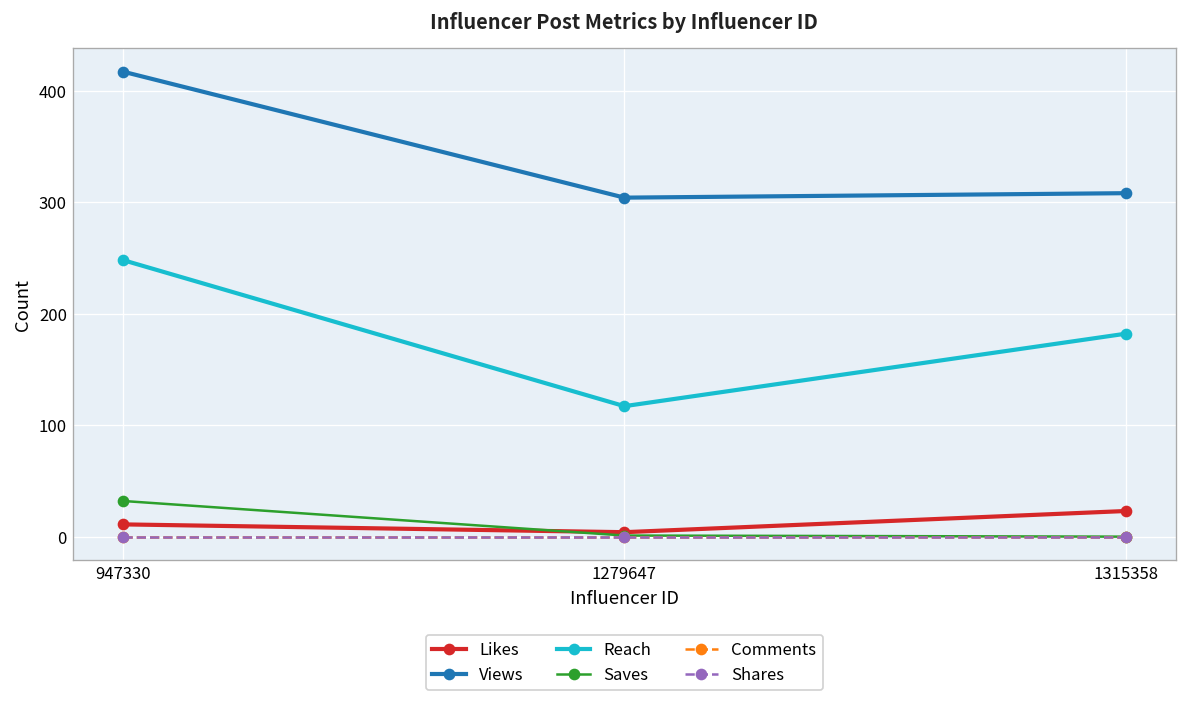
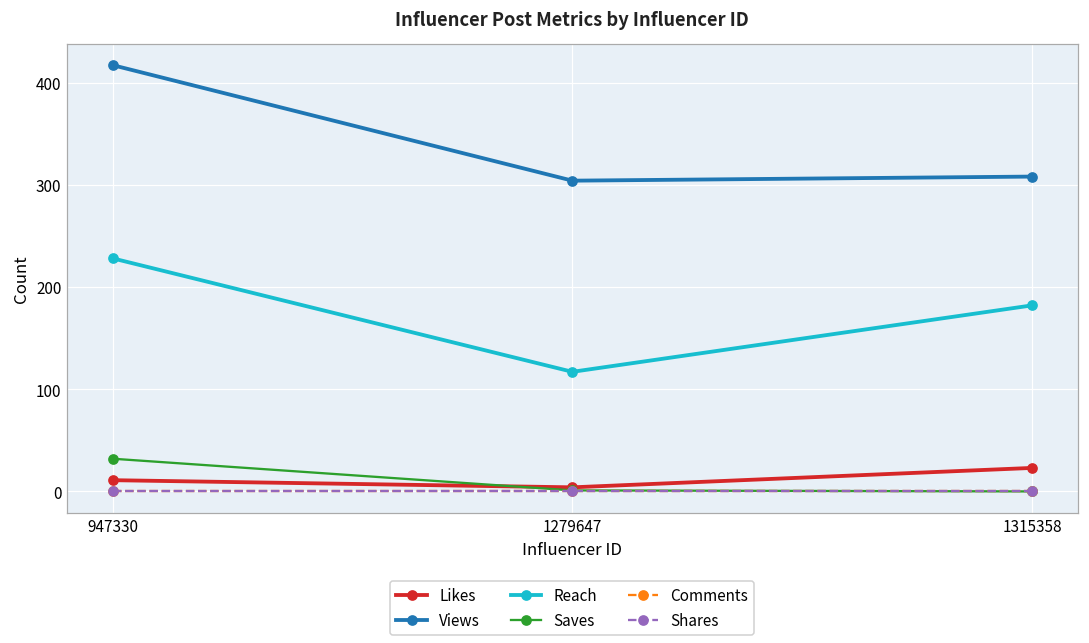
Reach, 947330: 250 -> 230
